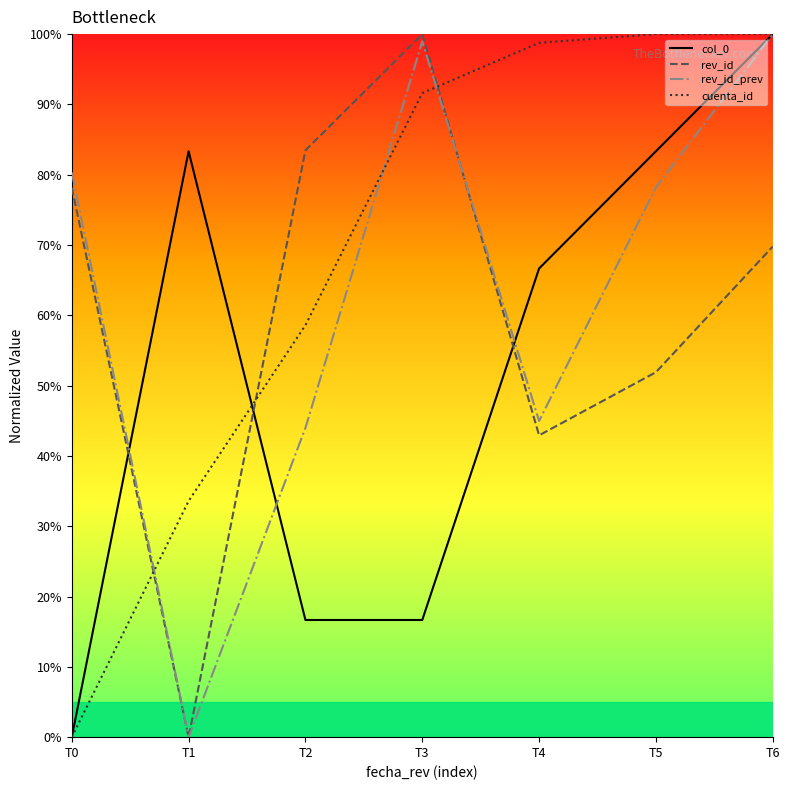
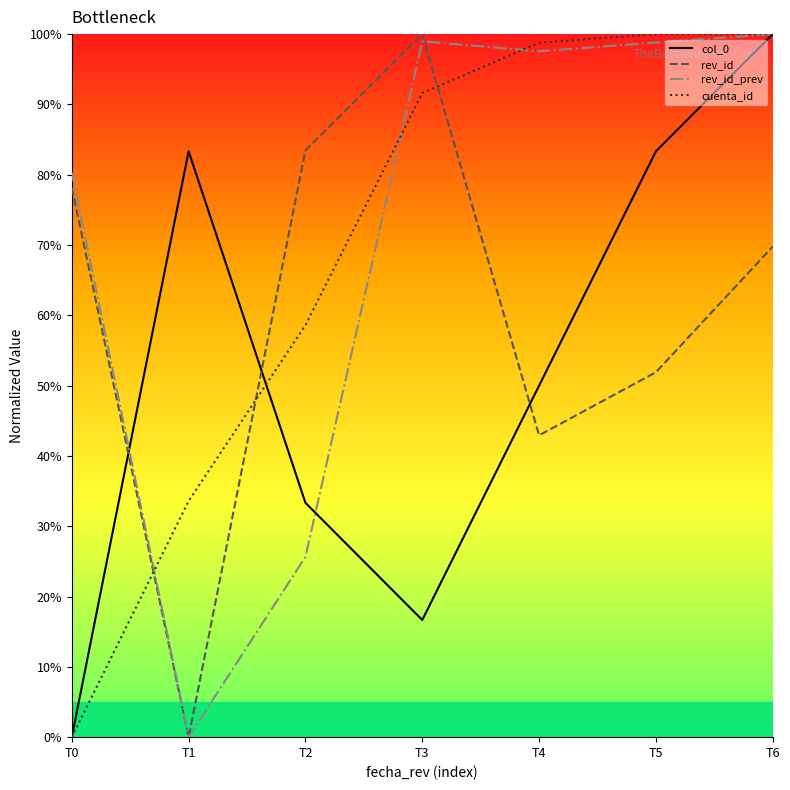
col_0, T2: 17% -> 33%
rev_id_prev, T2: 44% -> 26%
col_0, T4: 67% -> 50%
rev_id_prev, T4: 45% -> 98%
rev_id_prev, T5: 78% -> 99%
